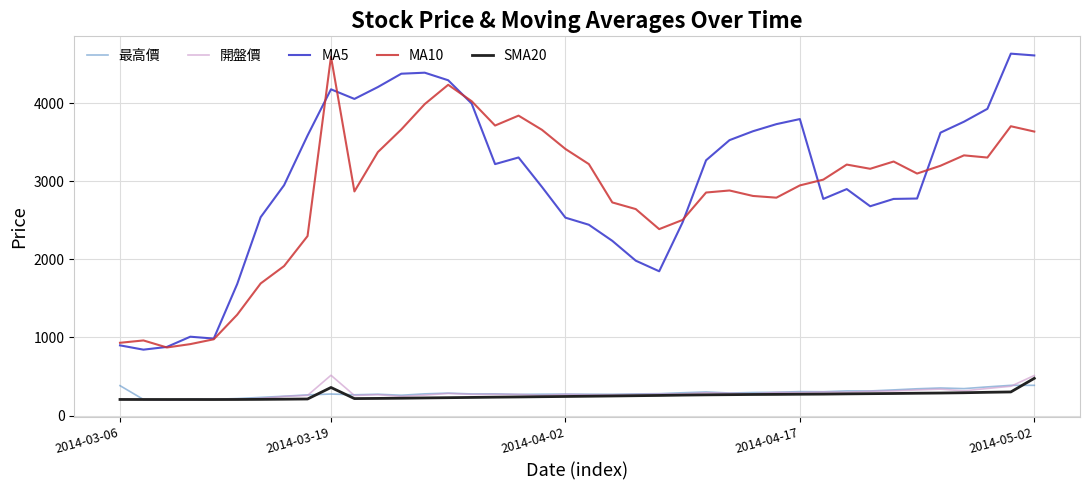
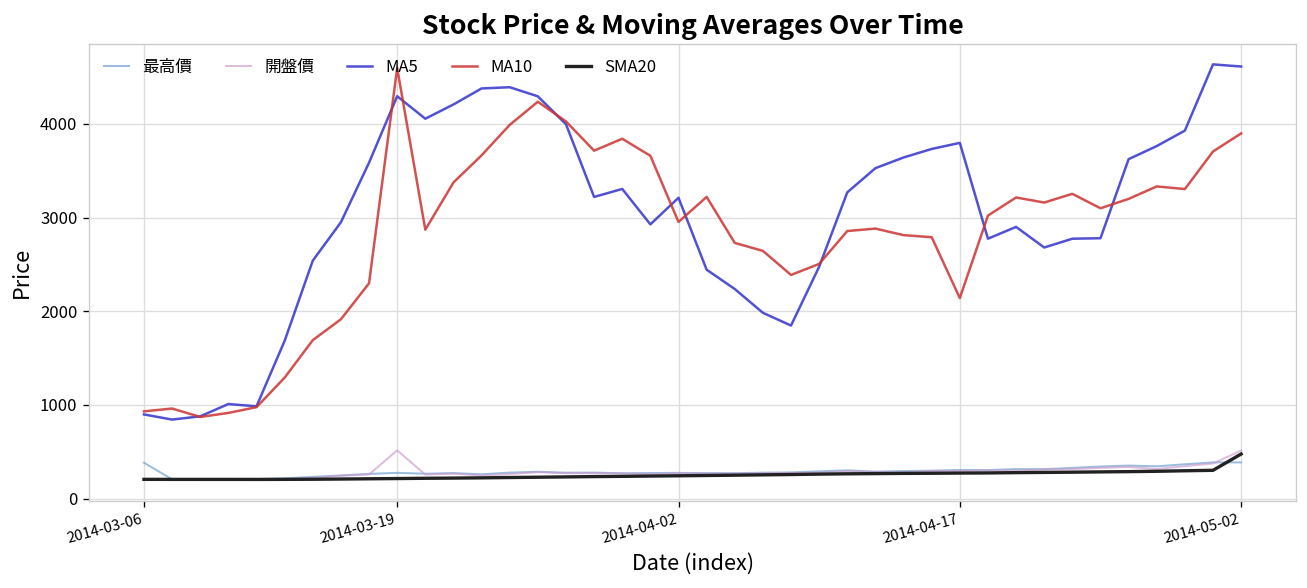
MA5, 2014-03-19: 4200 -> 4300
SMA20, 2014-03-19: 400 -> 200
MA5, 2014-04-02: 2500 -> 3200
MA10, 2014-04-02: 3400 -> 3000
MA10, 2014-04-17: 2900 -> 2100
MA10, 2014-05-02: 3600 -> 3900
